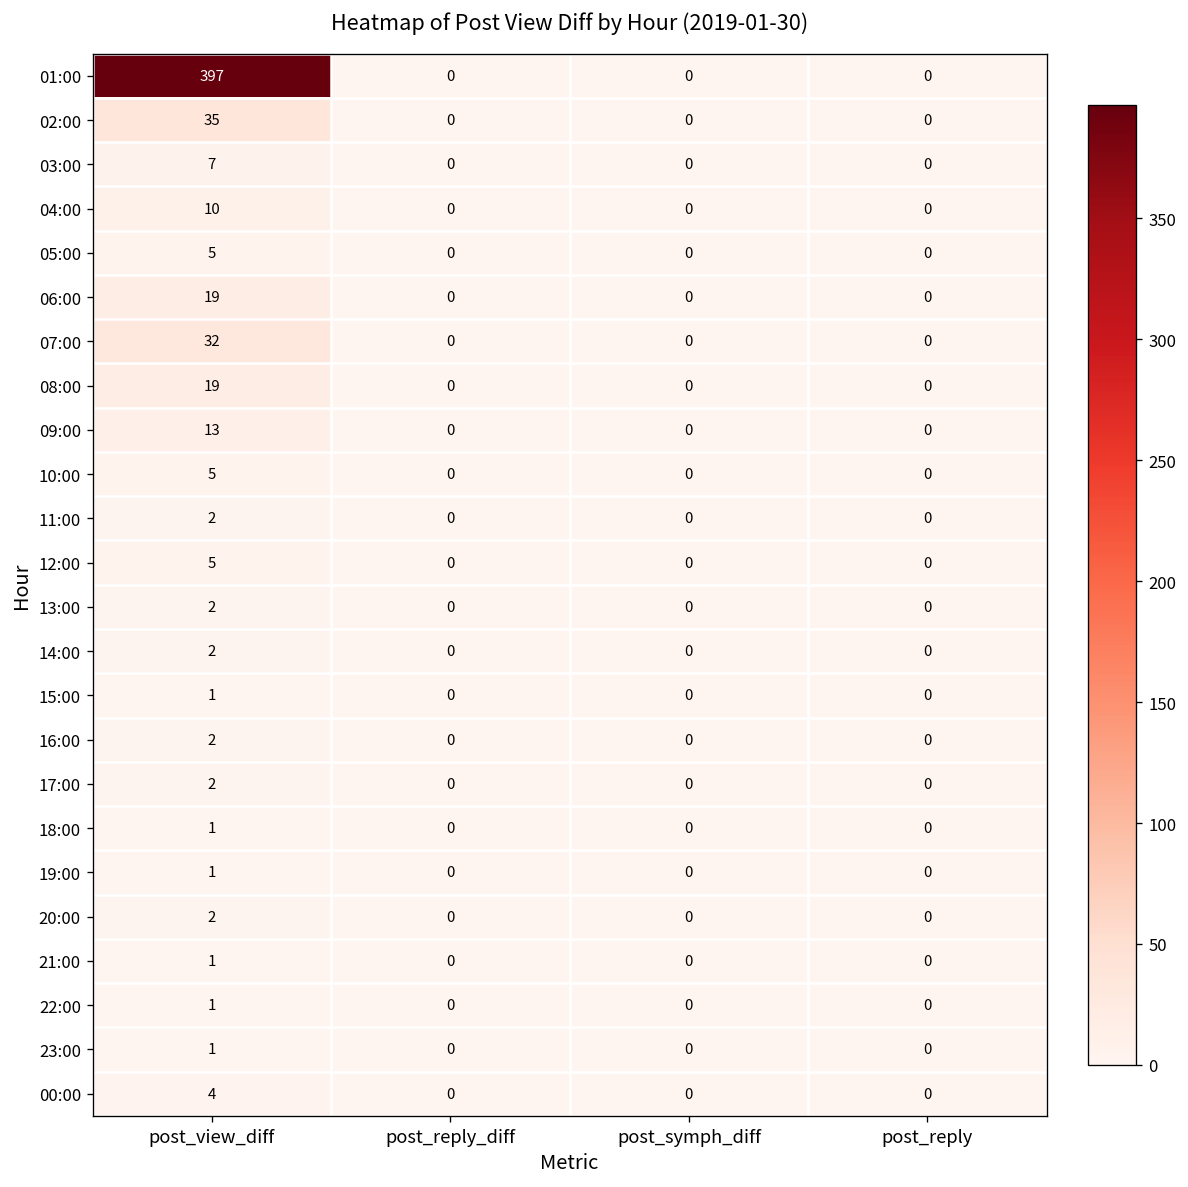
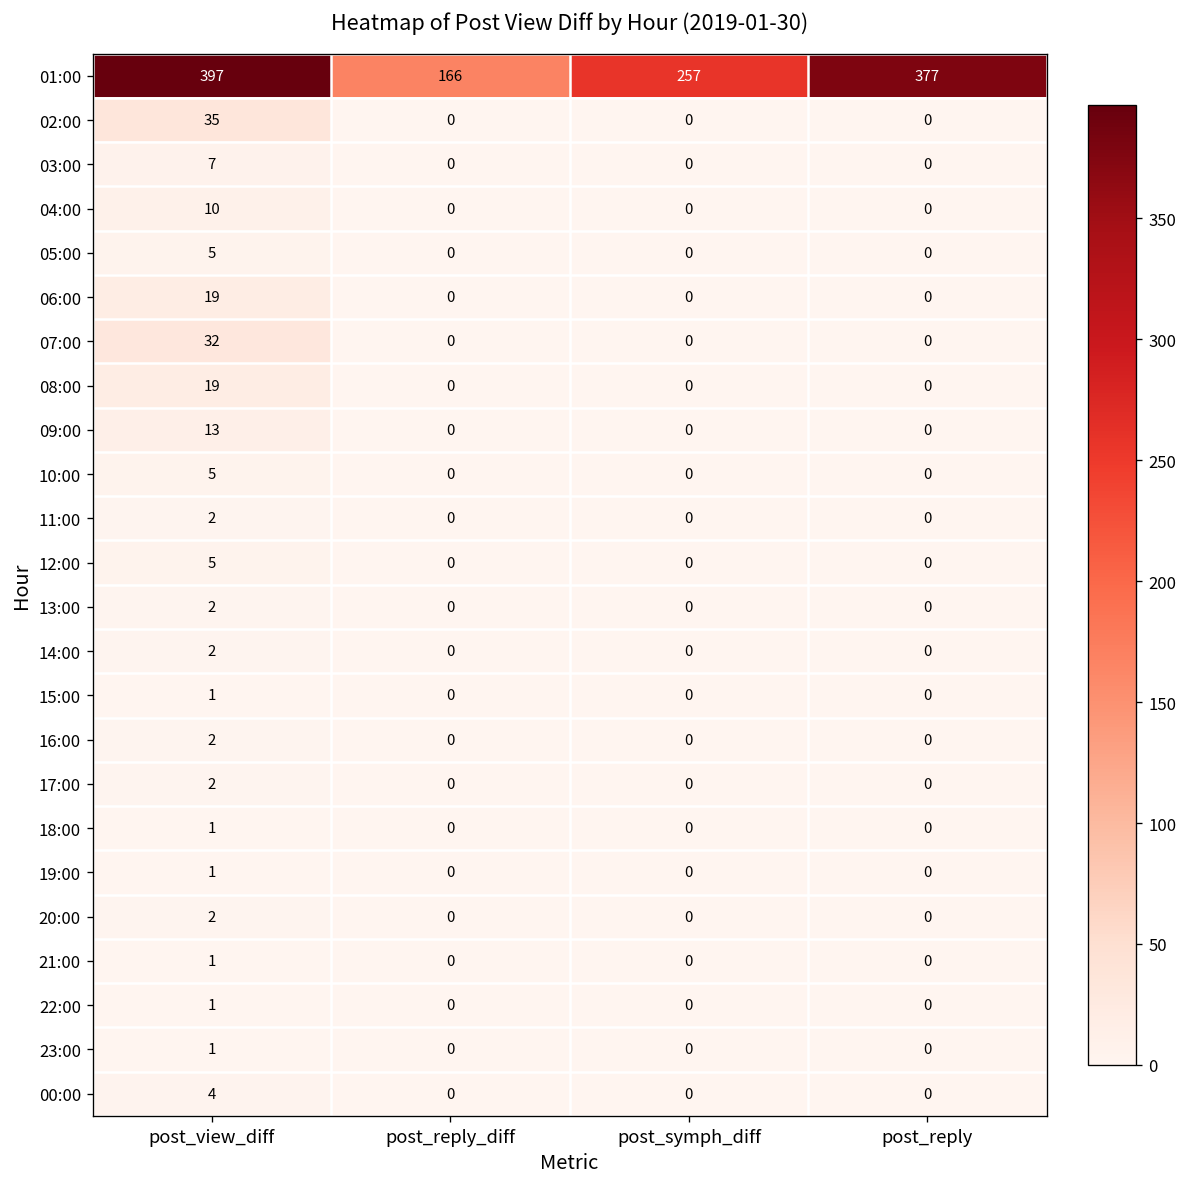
01:00, post_reply_diff: 0 -> 166
01:00, post_symph_diff: 0 -> 257
01:00, post_reply: 0 -> 377
